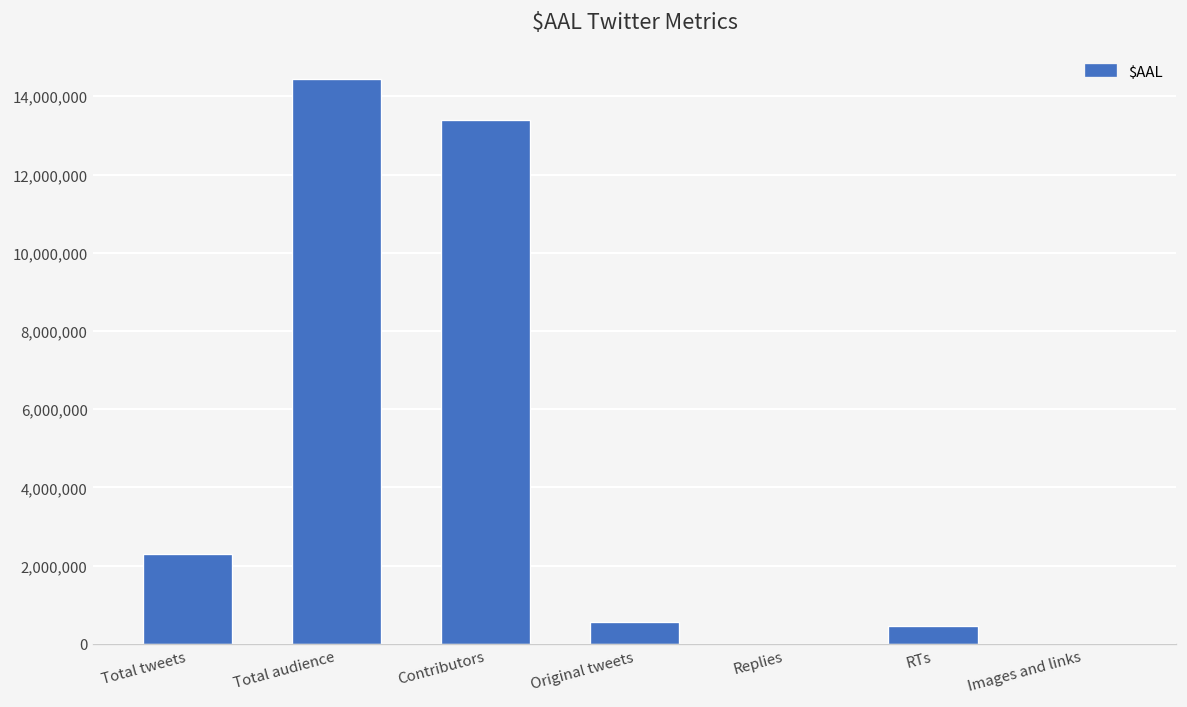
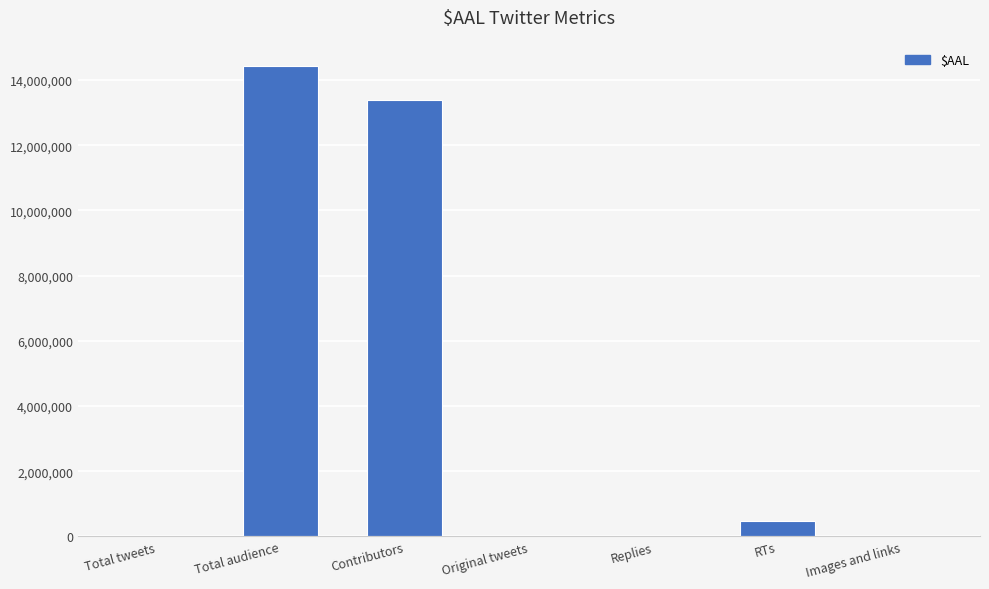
Total tweets: 2,300,000 -> 0
Original tweets: 600,000 -> 0
